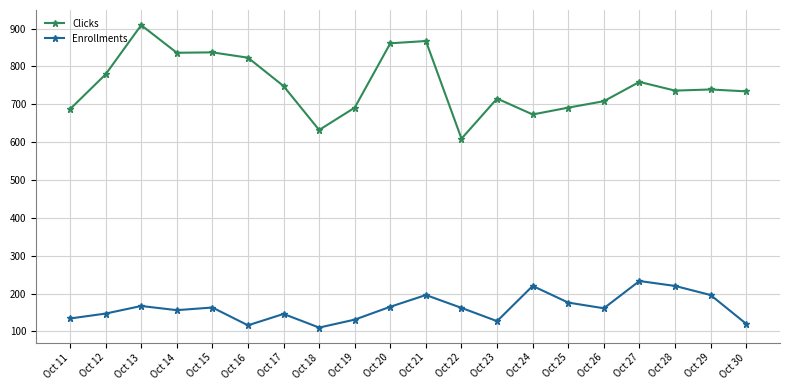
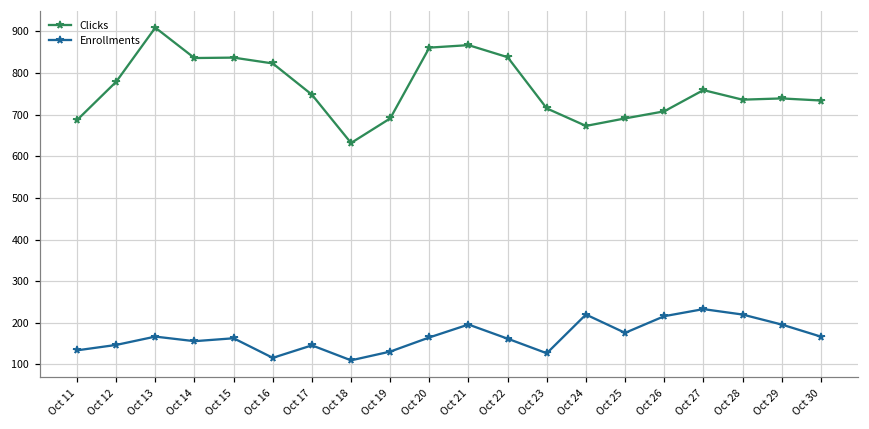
Clicks, Oct 22: 610 -> 840
Enrollments, Oct 26: 160 -> 220
Enrollments, Oct 30: 120 -> 170
